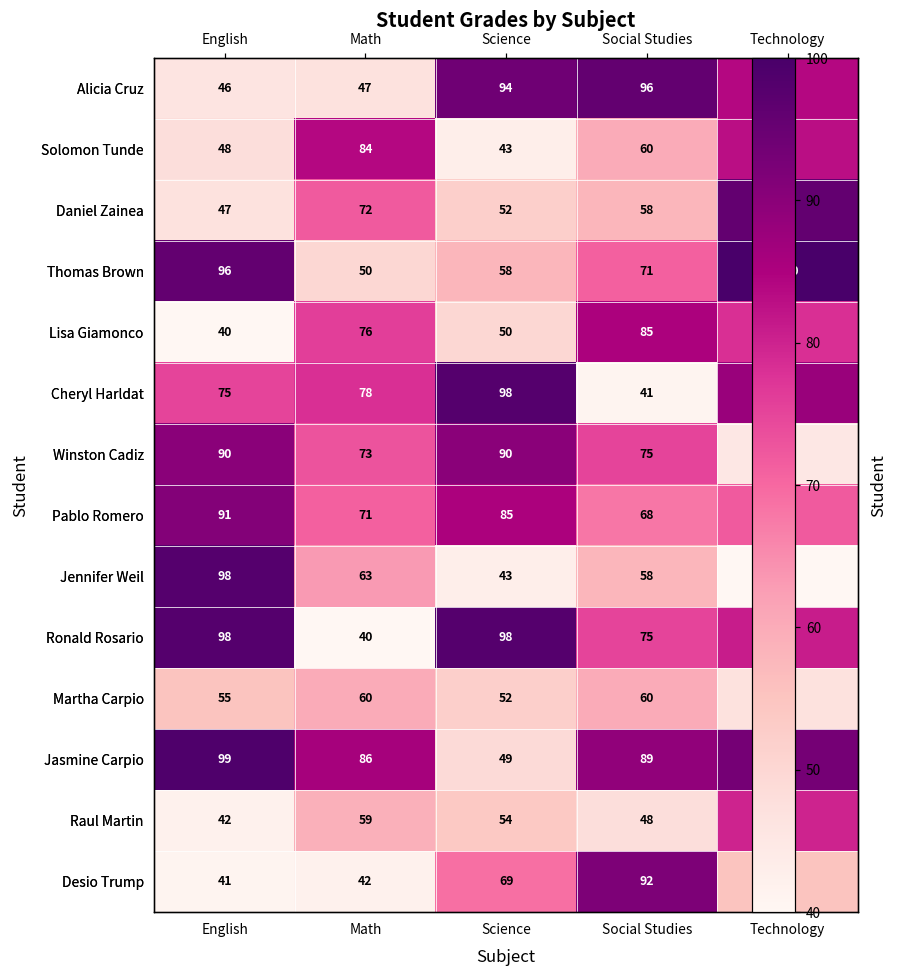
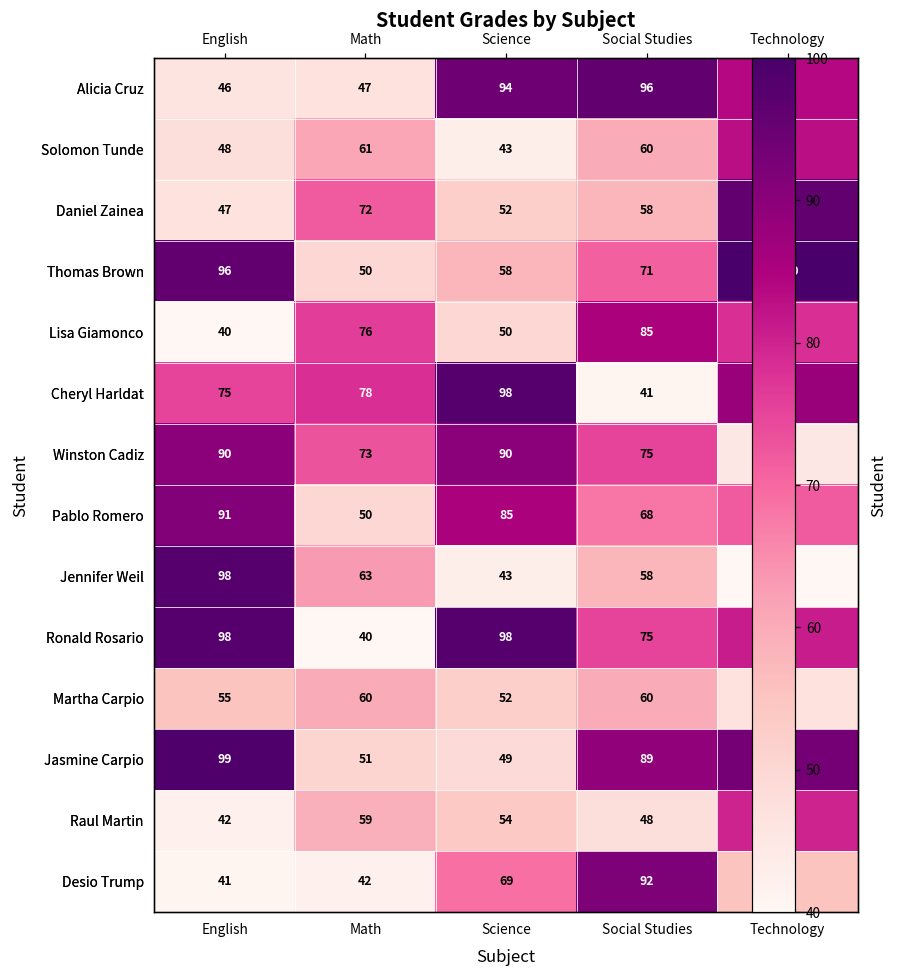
Solomon Tunde, Math: 84 -> 61
Pablo Romero, Math: 71 -> 50
Jasmine Carpio, Math: 86 -> 51
